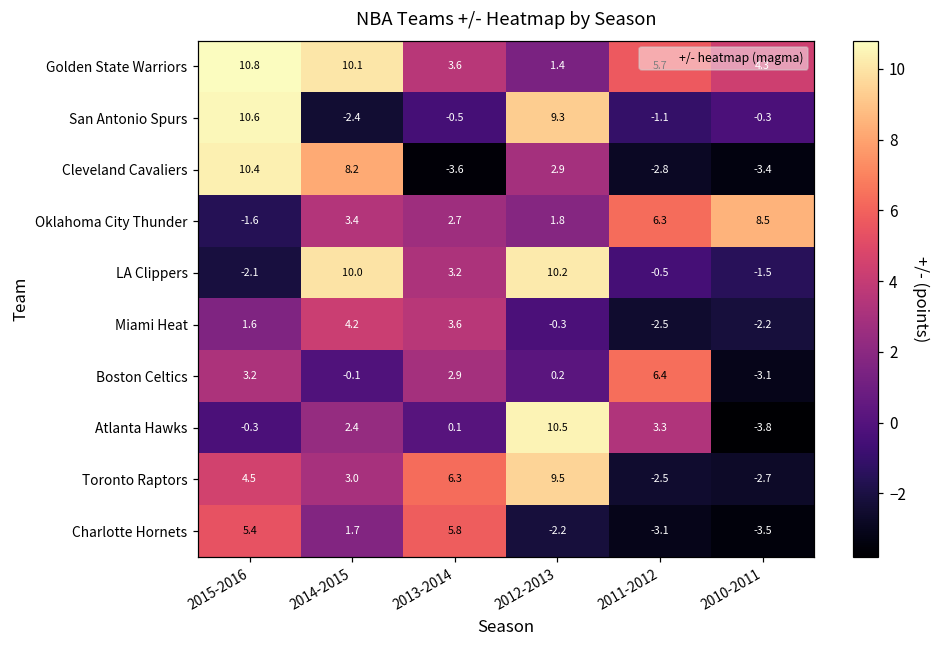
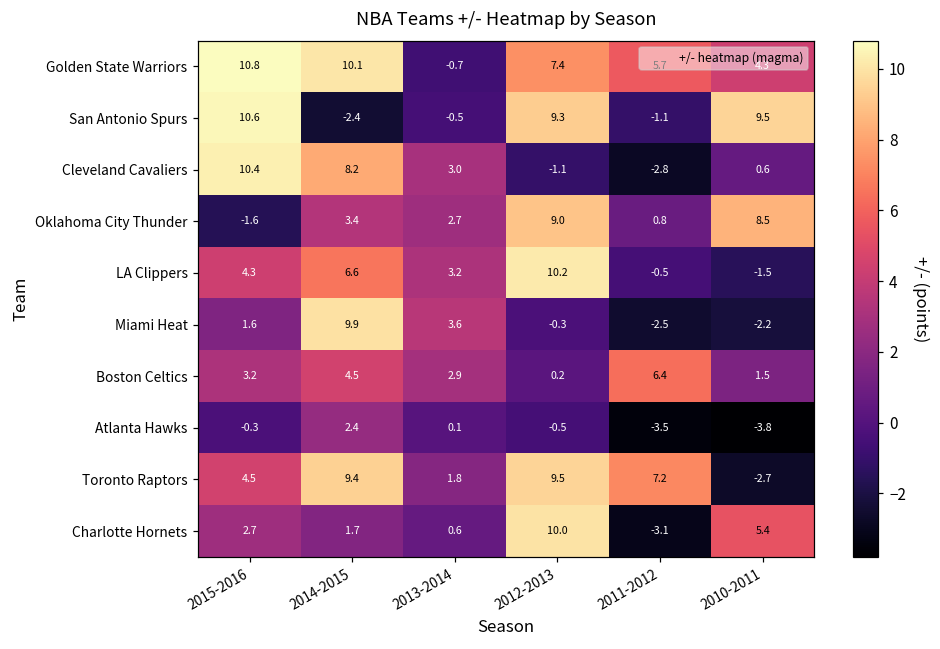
Golden State Warriors, 2013-2014: 3.6 -> -0.7
Golden State Warriors, 2012-2013: 1.4 -> 7.4
San Antonio Spurs, 2010-2011: -0.3 -> 9.5
Cleveland Cavaliers, 2013-2014: -3.6 -> 3.0
Cleveland Cavaliers, 2012-2013: 2.9 -> -1.1
Cleveland Cavaliers, 2010-2011: -3.4 -> 0.6
Oklahoma City Thunder, 2012-2013: 1.8 -> 9.0
Oklahoma City Thunder, 2011-2012: 6.3 -> 0.8
LA Clippers, 2015-2016: -2.1 -> 4.3
LA Clippers, 2014-2015: 10.0 -> 6.6
Miami Heat, 2014-2015: 4.2 -> 9.9
Boston Celtics, 2014-2015: -0.1 -> 4.5
Boston Celtics, 2010-2011: -3.1 -> 1.5
Atlanta Hawks, 2012-2013: 10.5 -> -0.5
Atlanta Hawks, 2011-2012: 3.3 -> -3.5
Toronto Raptors, 2014-2015: 3.0 -> 9.4
Toronto Raptors, 2013-2014: 6.3 -> 1.8
Toronto Raptors, 2011-2012: -2.5 -> 7.2
Charlotte Hornets, 2015-2016: 5.4 -> 2.7
Charlotte Hornets, 2013-2014: 5.8 -> 0.6
Charlotte Hornets, 2012-2013: -2.2 -> 10.0
Charlotte Hornets, 2010-2011: -3.5 -> 5.4
